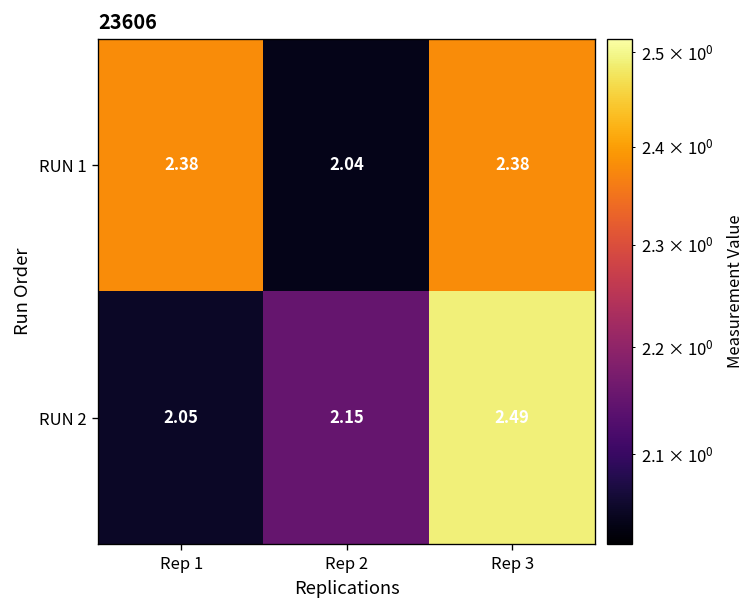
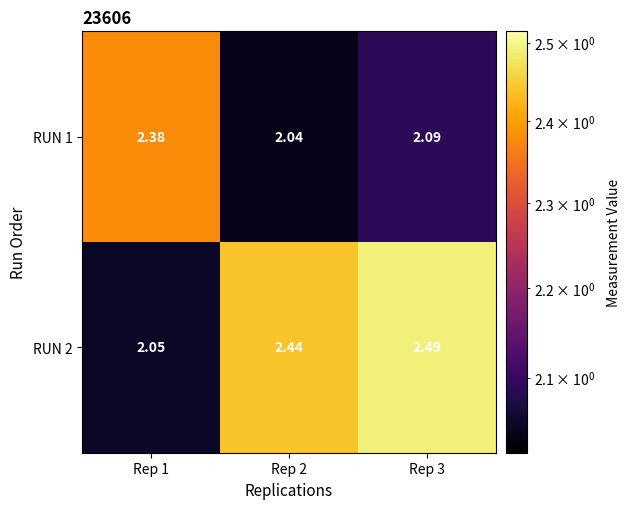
RUN 1, Rep 3: 2.38 -> 2.09
RUN 2, Rep 2: 2.15 -> 2.44
